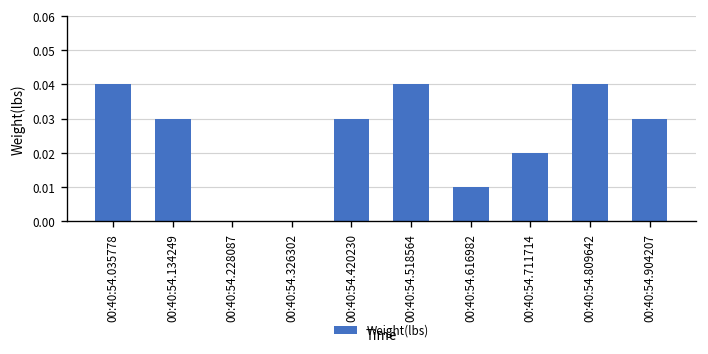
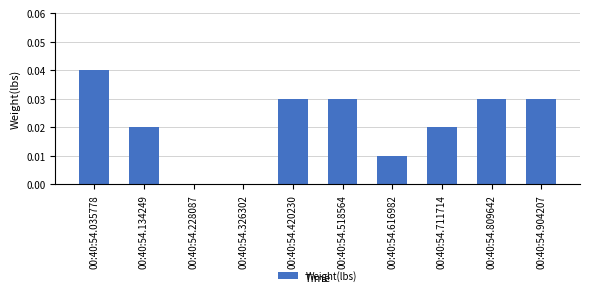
00:40:54.134249: 0.03 -> 0.02
00:40:54.518564: 0.04 -> 0.03
00:40:54.809642: 0.04 -> 0.03
